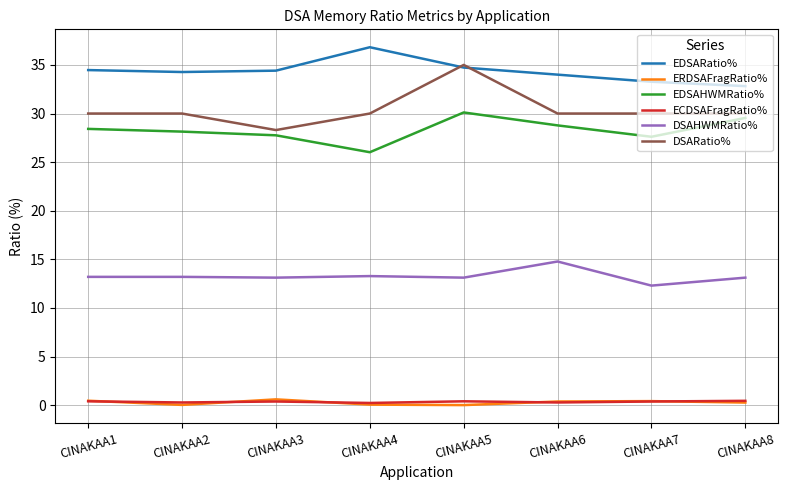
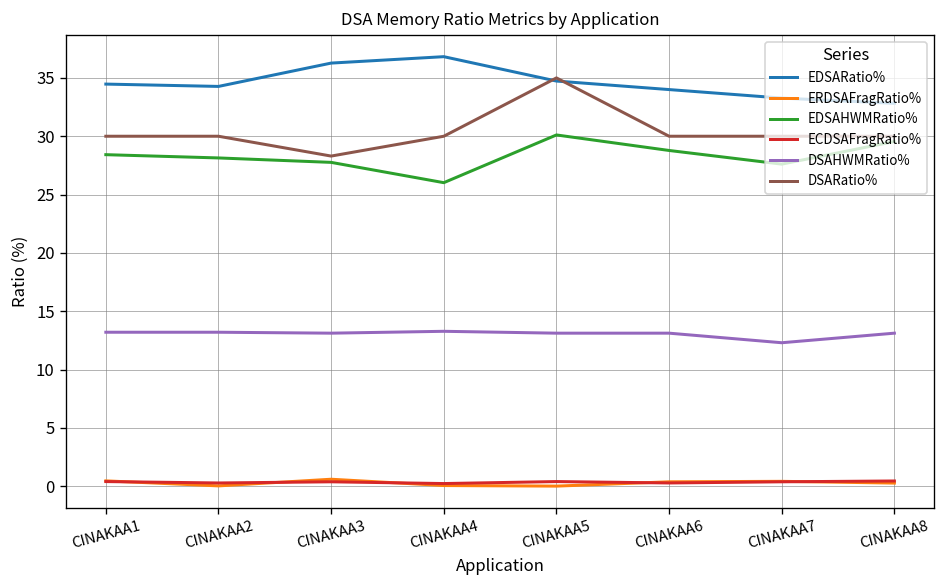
EDSARatio%, CINAKAA3: 34 -> 36
DSAHWMRatio%, CINAKAA6: 15 -> 13
